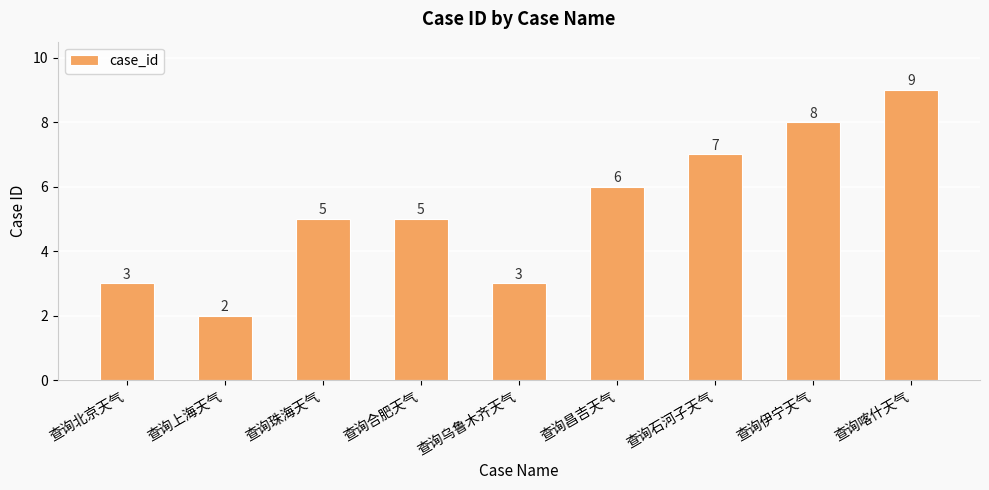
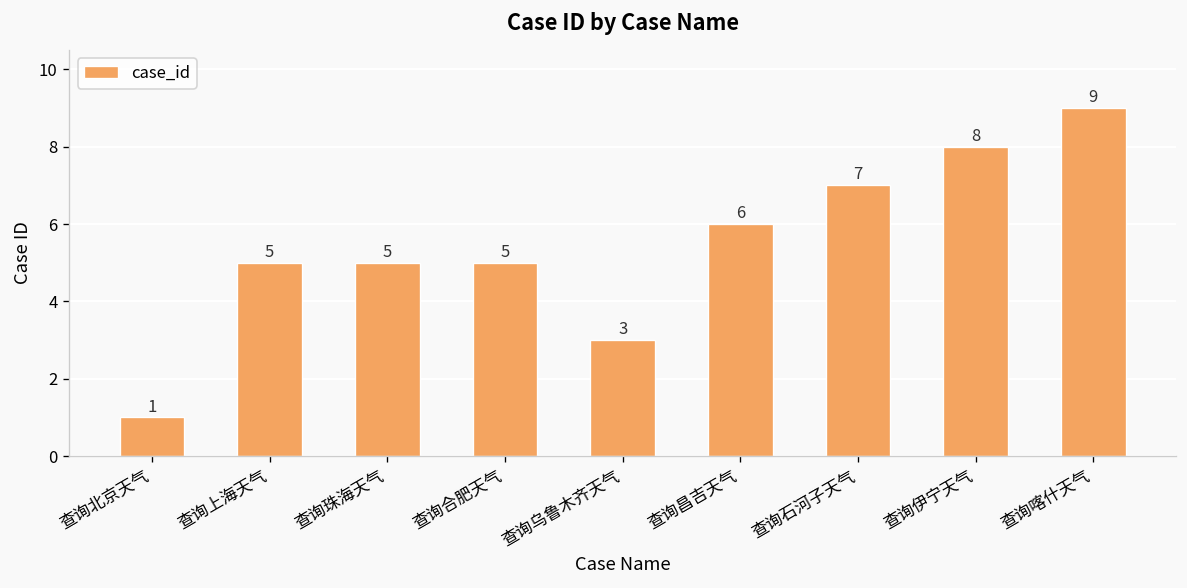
查询北京天气: 3 -> 1
查询上海天气: 2 -> 5
